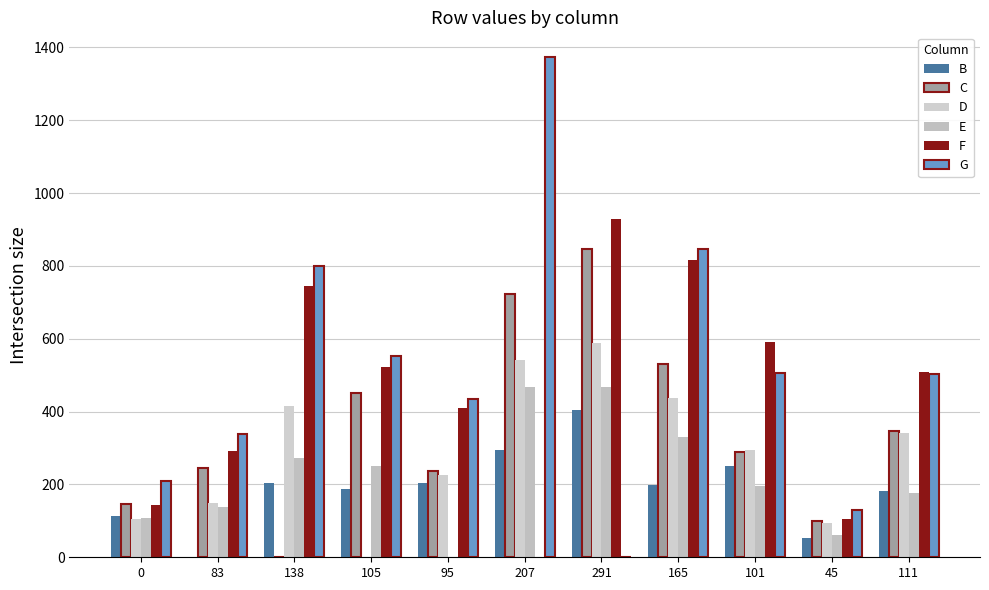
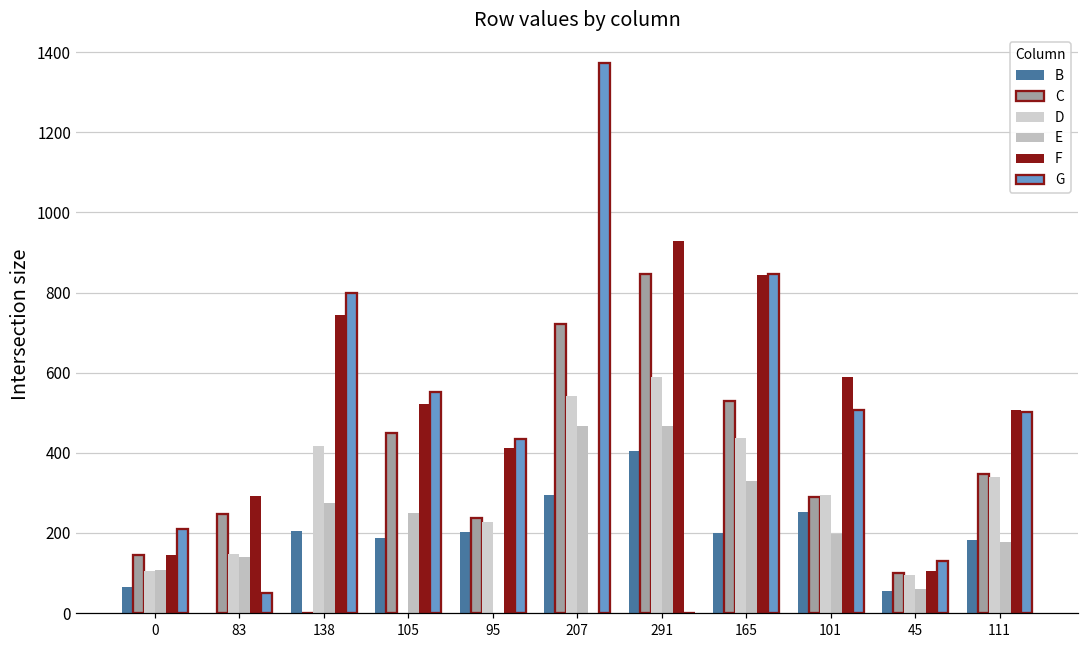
B, 0: 110 -> 60
G, 83: 340 -> 50
F, 165: 820 -> 850
